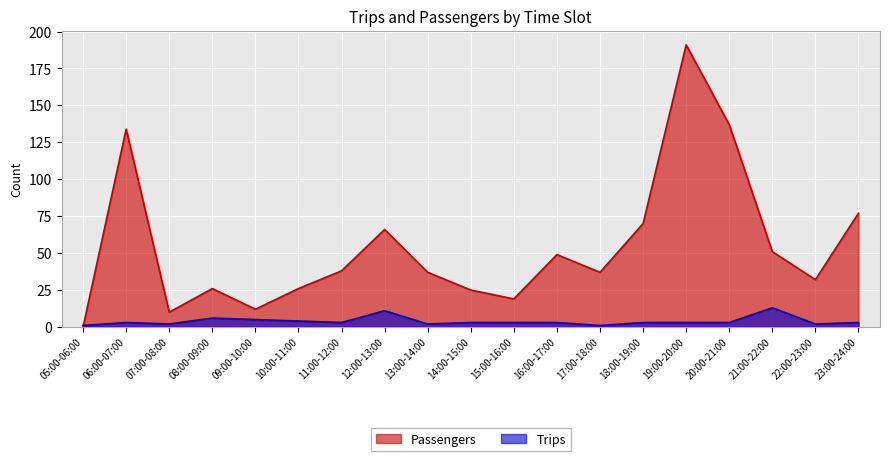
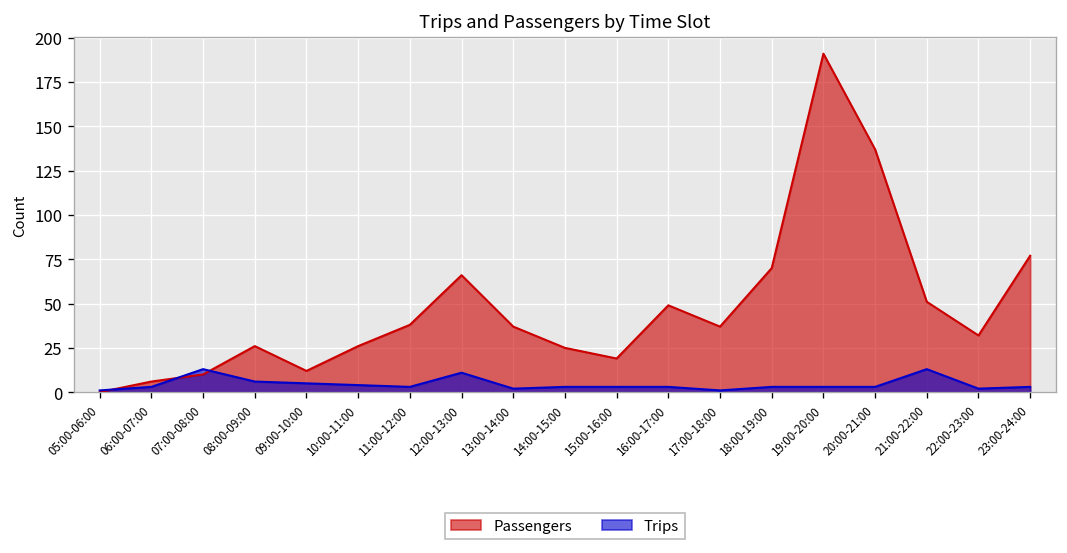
Passengers, 06:00-07:00: 134 -> 6
Trips, 07:00-08:00: 2 -> 13
